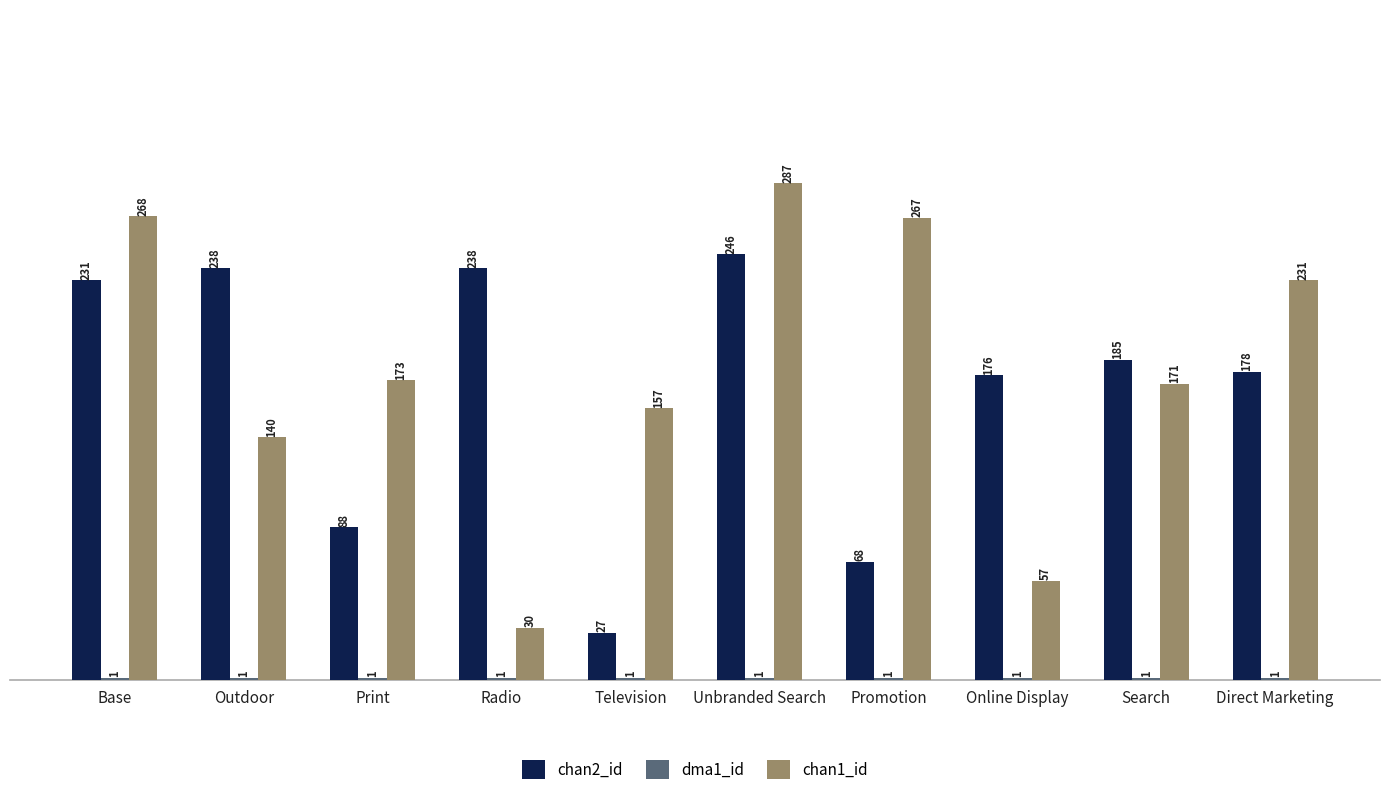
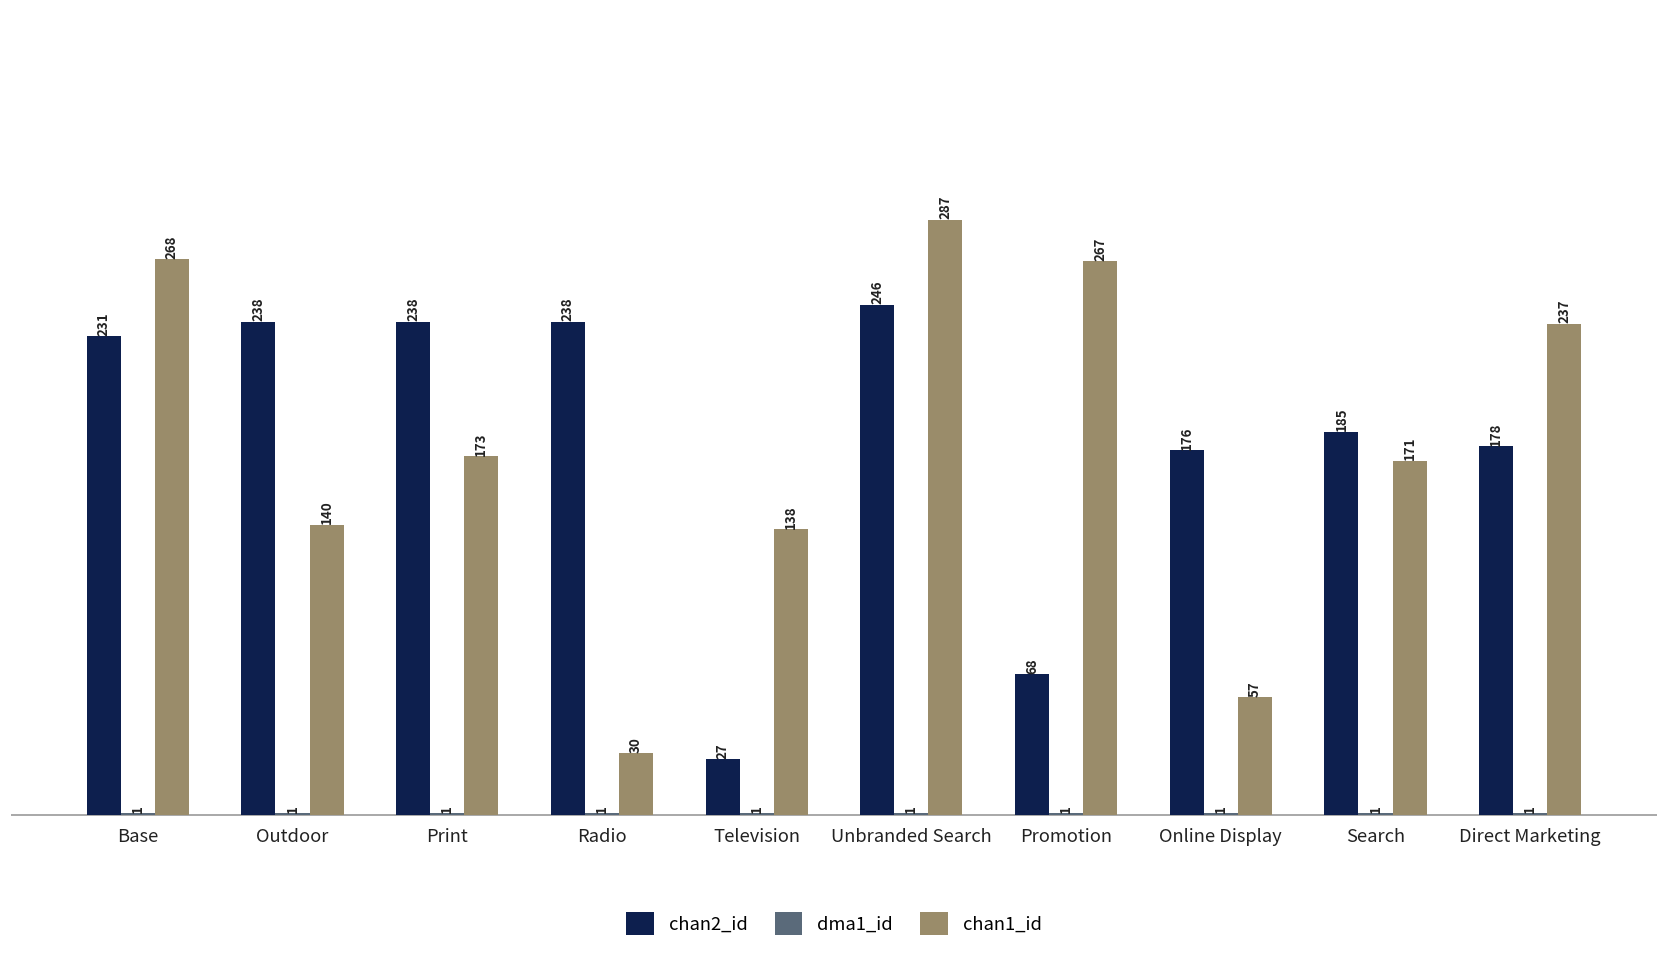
chan2_id, Print: 88 -> 238
chan1_id, Television: 157 -> 138
chan1_id, Direct Marketing: 231 -> 237
